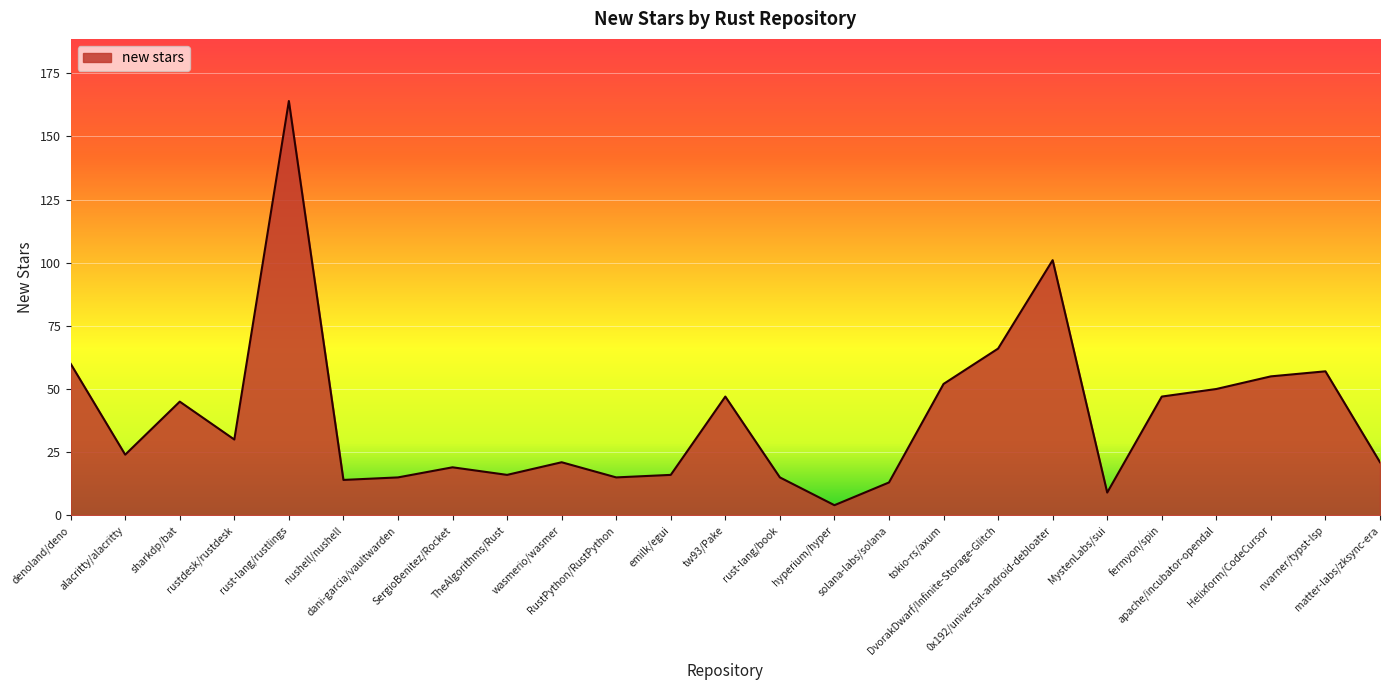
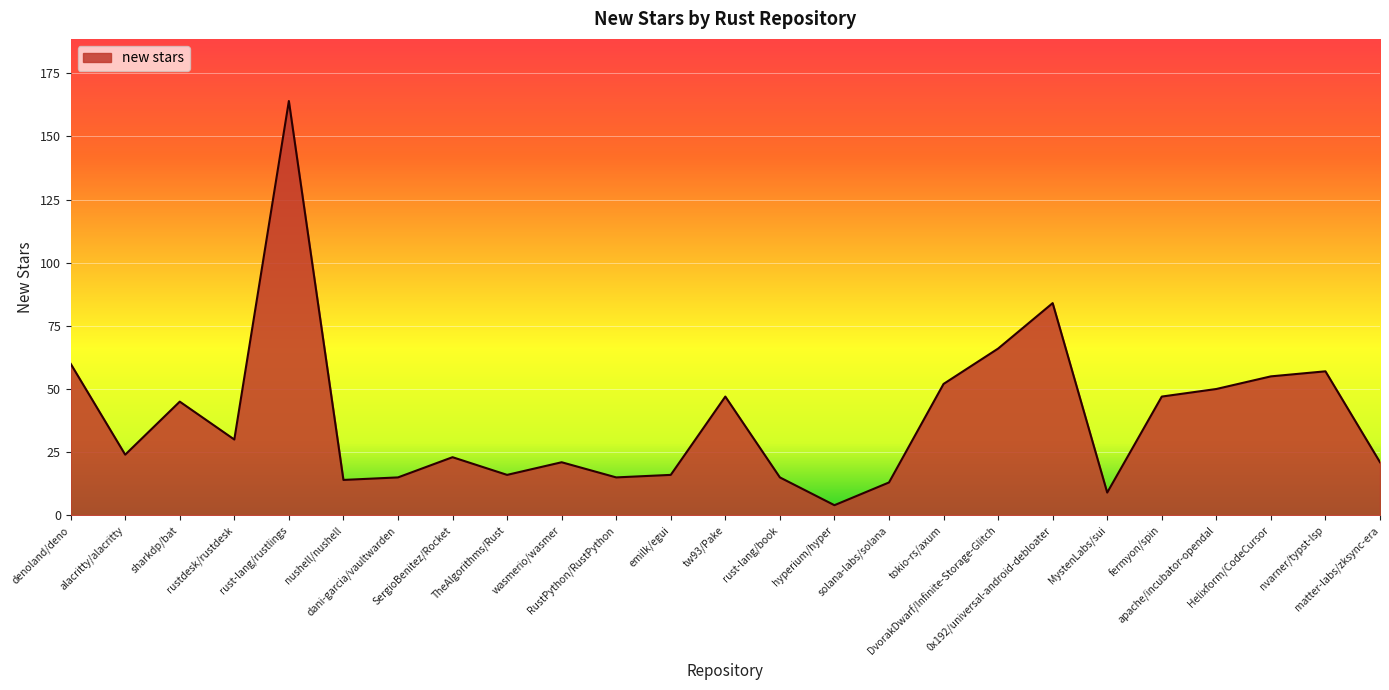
SergioBenitez/Rocket: 19 -> 23
0x192/universal-android-debloater: 101 -> 84
